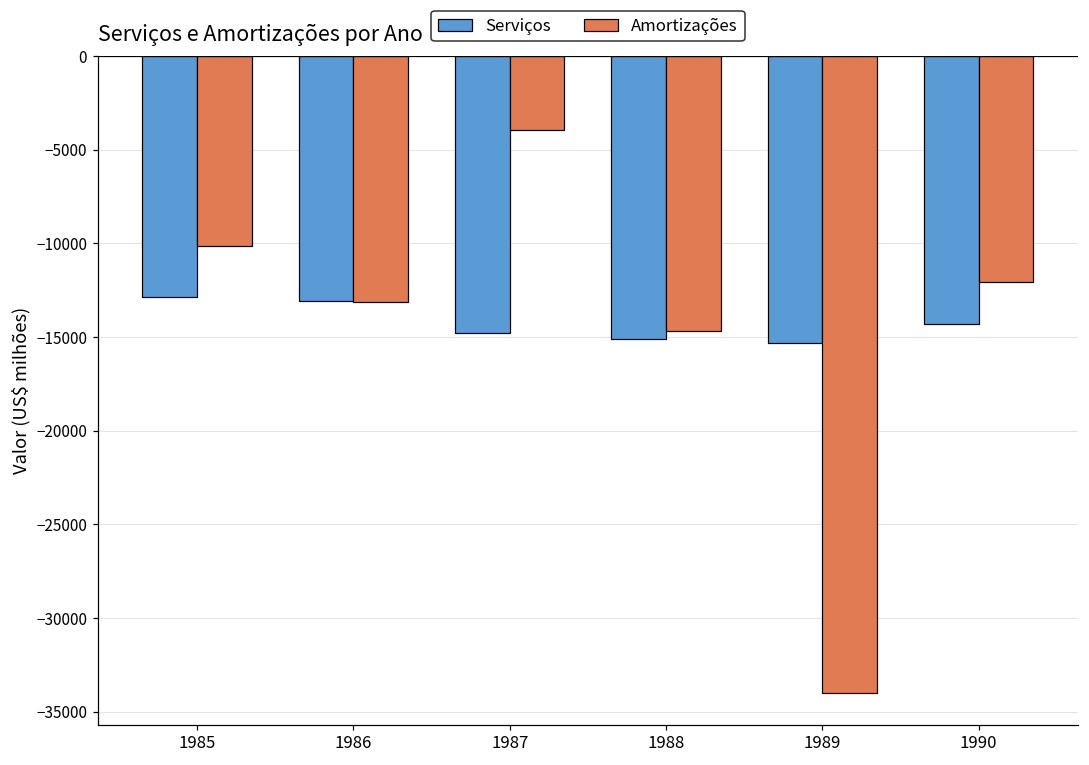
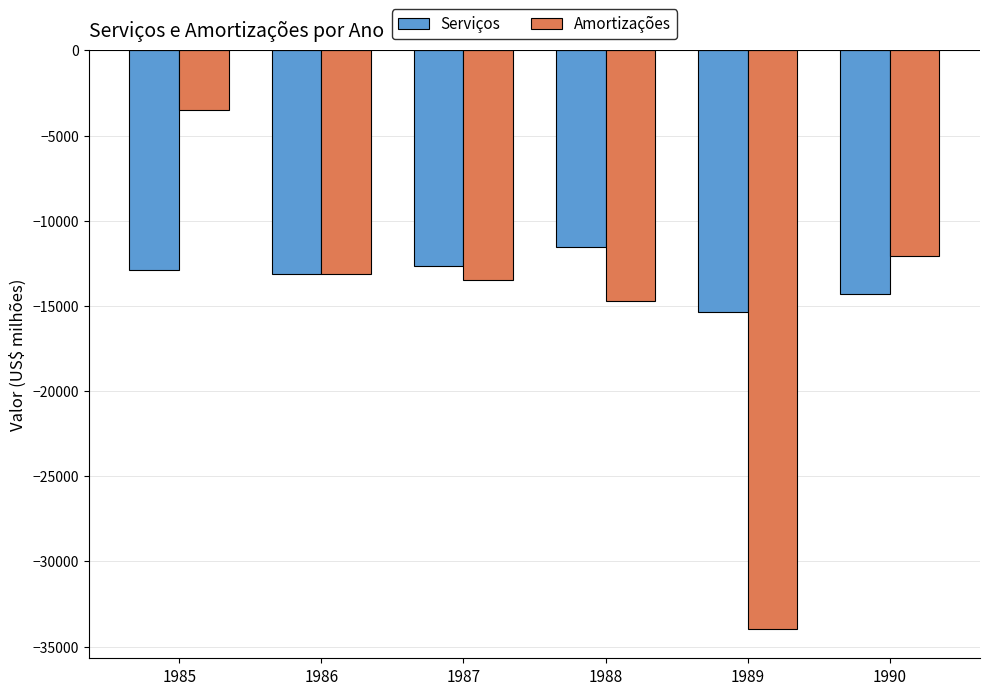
Amortizações, 1985: -10200 -> -3500
Serviços, 1987: -14800 -> -12700
Amortizações, 1987: -4000 -> -13500
Serviços, 1988: -15100 -> -11600
